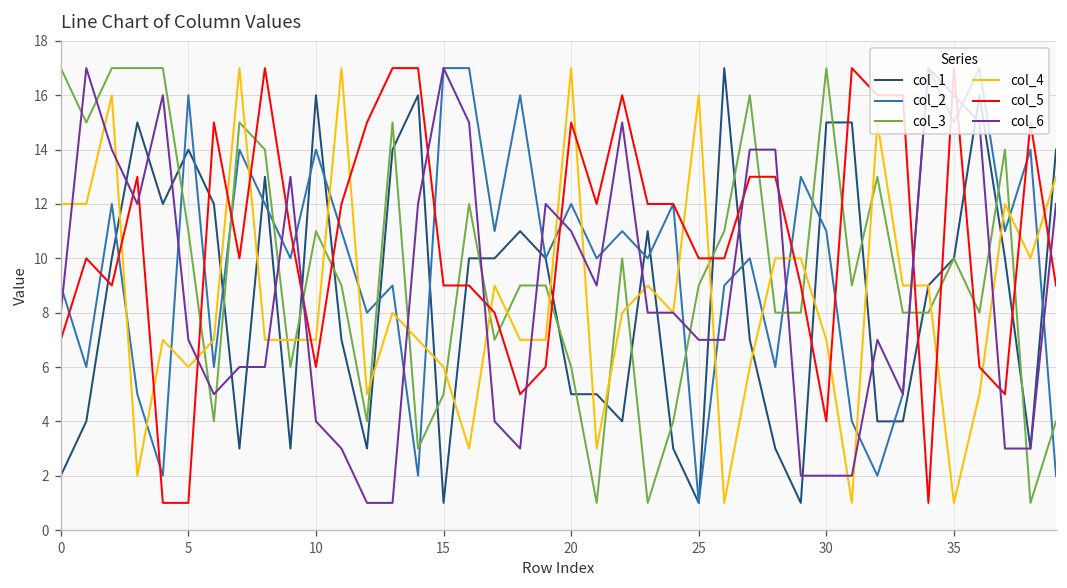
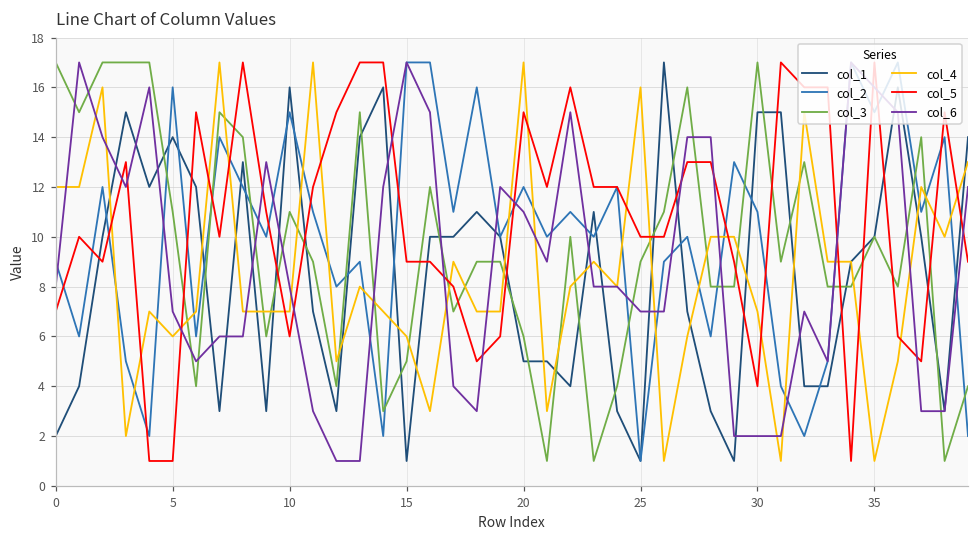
col_2, 10: 14 -> 15
col_6, 10: 4 -> 8
